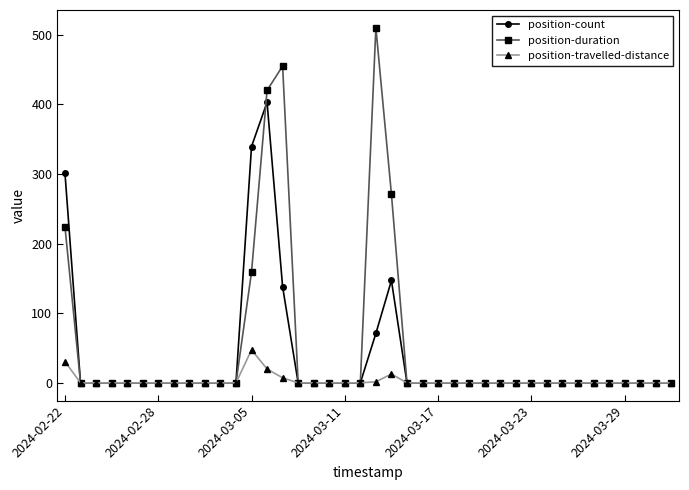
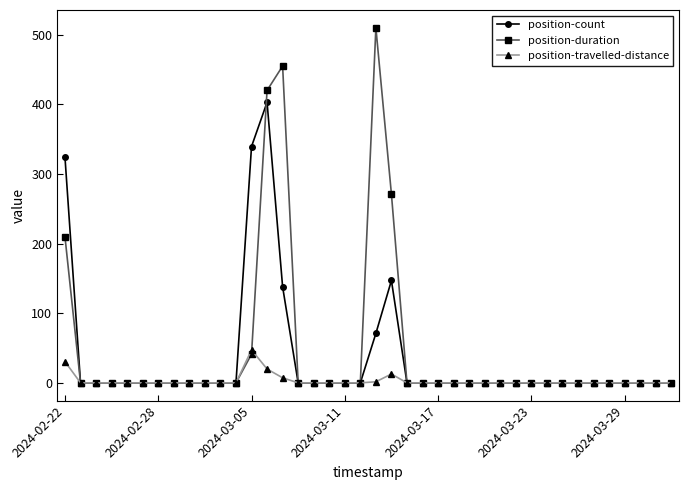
position-count, 2024-02-22: 300 -> 320
position-duration, 2024-02-22: 220 -> 210
position-duration, 2024-03-05: 160 -> 40
